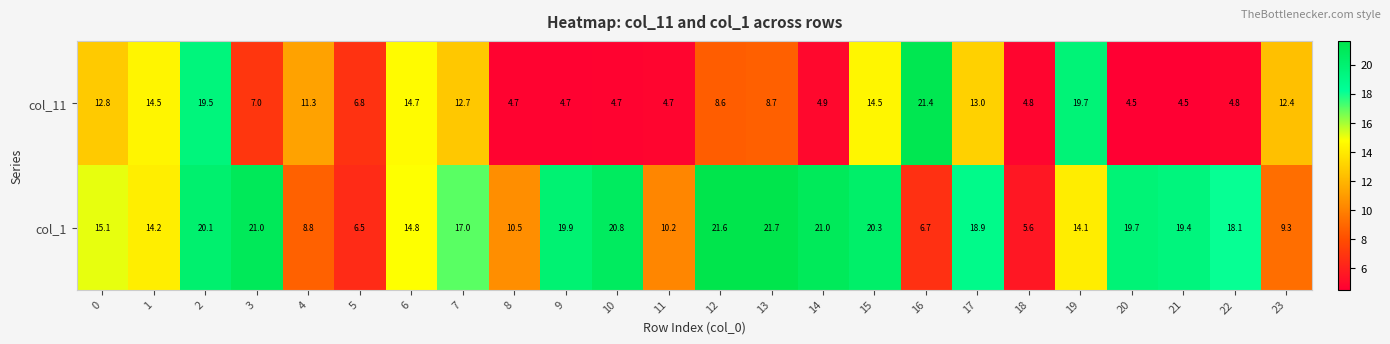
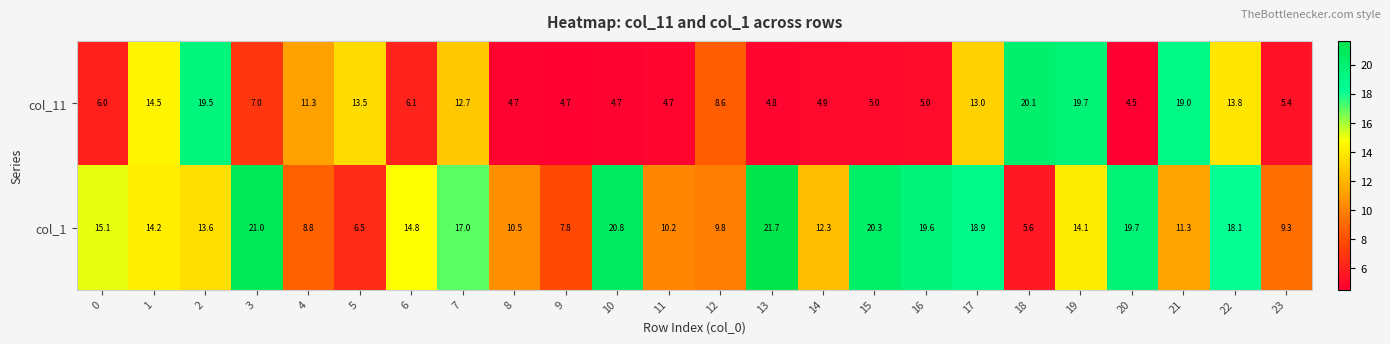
col_11, 0: 12.8 -> 6.0
col_11, 5: 6.8 -> 13.5
col_11, 6: 14.7 -> 6.1
col_11, 13: 8.7 -> 4.8
col_11, 15: 14.5 -> 5.0
col_11, 16: 21.4 -> 5.0
col_11, 18: 4.8 -> 20.1
col_11, 21: 4.5 -> 19.0
col_11, 22: 4.8 -> 13.8
col_11, 23: 12.4 -> 5.4
col_1, 2: 20.1 -> 13.6
col_1, 9: 19.9 -> 7.8
col_1, 12: 21.6 -> 9.8
col_1, 14: 21.0 -> 12.3
col_1, 16: 6.7 -> 19.6
col_1, 21: 19.4 -> 11.3
